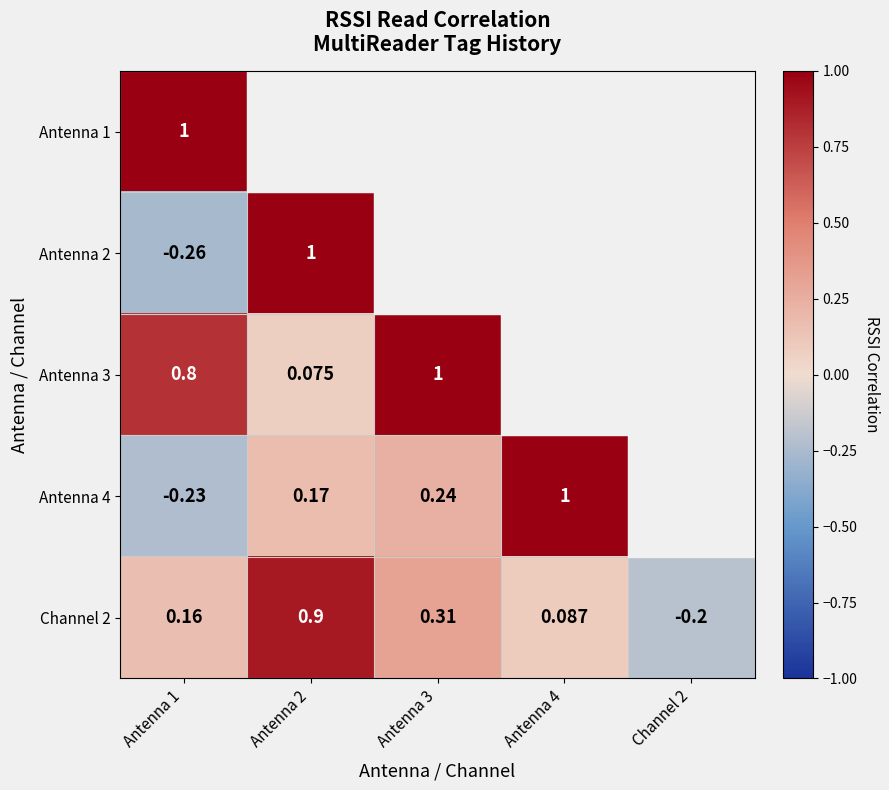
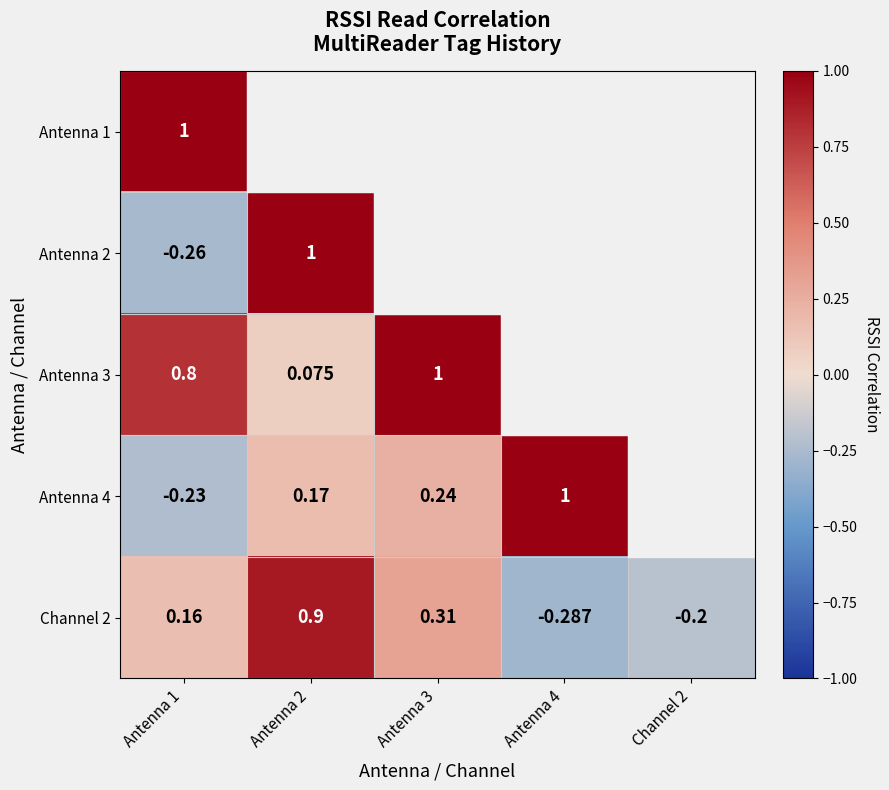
Channel 2, Antenna 4: 0.087 -> -0.287
